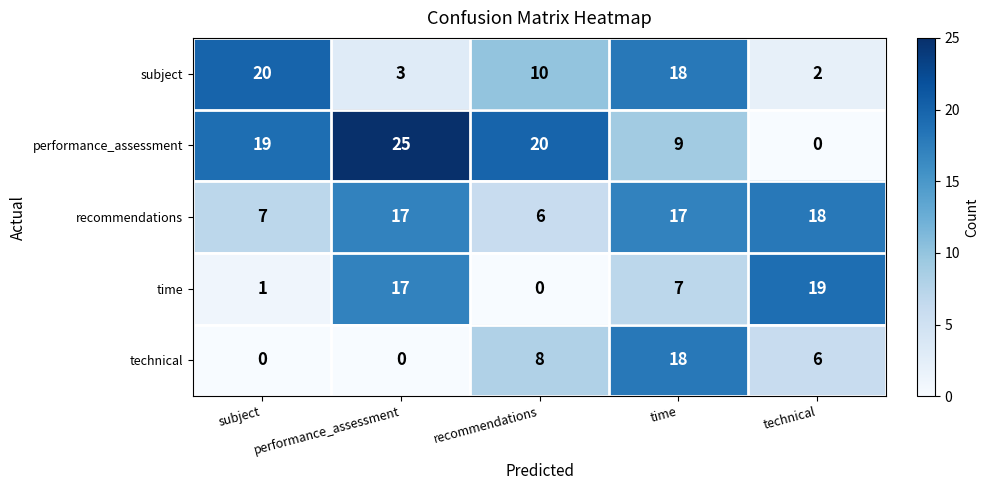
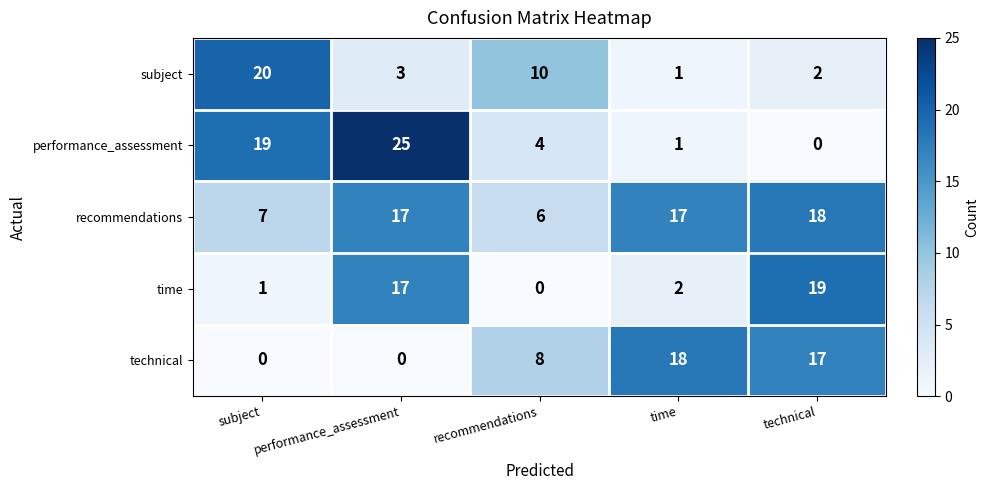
subject, time: 18 -> 1
performance_assessment, recommendations: 20 -> 4
performance_assessment, time: 9 -> 1
time, time: 7 -> 2
technical, technical: 6 -> 17
